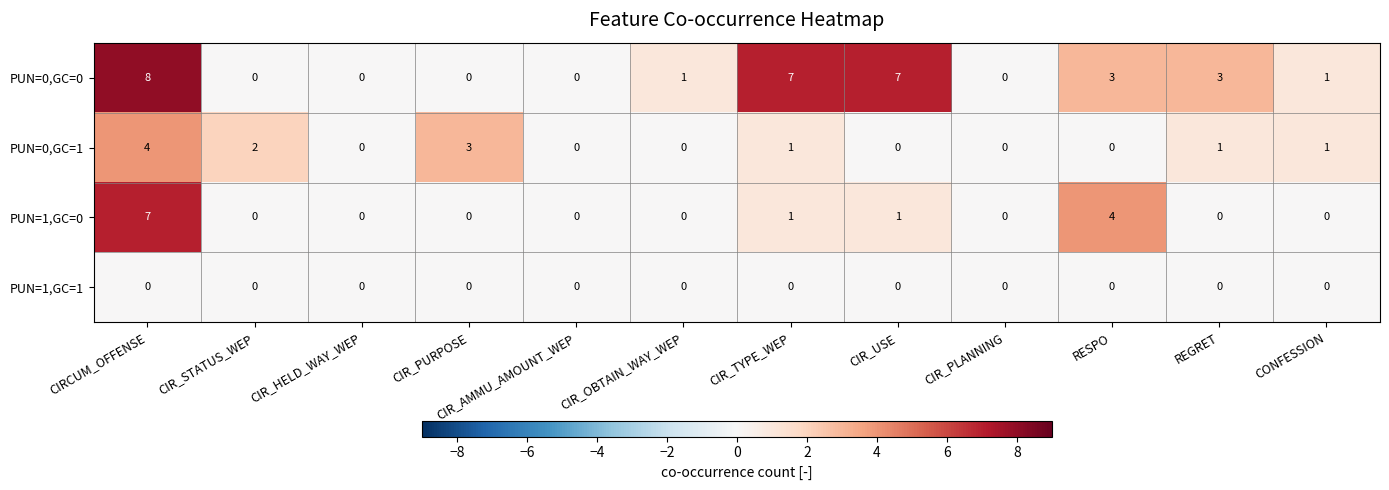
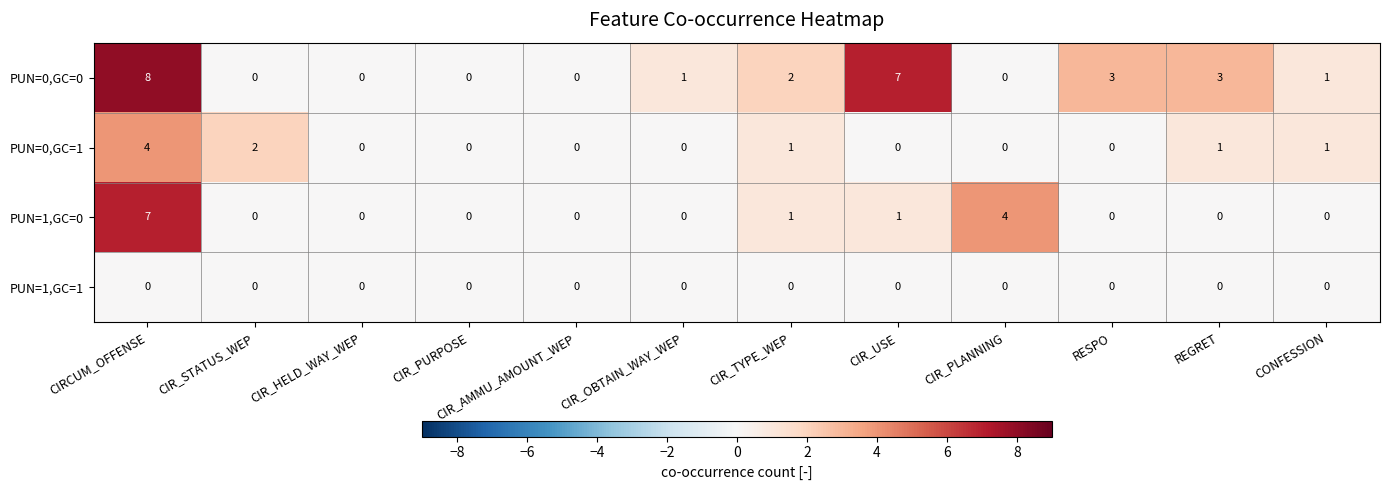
PUN=0,GC=0, CIR_TYPE_WEP: 7 -> 2
PUN=0,GC=1, CIR_PURPOSE: 3 -> 0
PUN=1,GC=0, CIR_PLANNING: 0 -> 4
PUN=1,GC=0, RESPO: 4 -> 0
